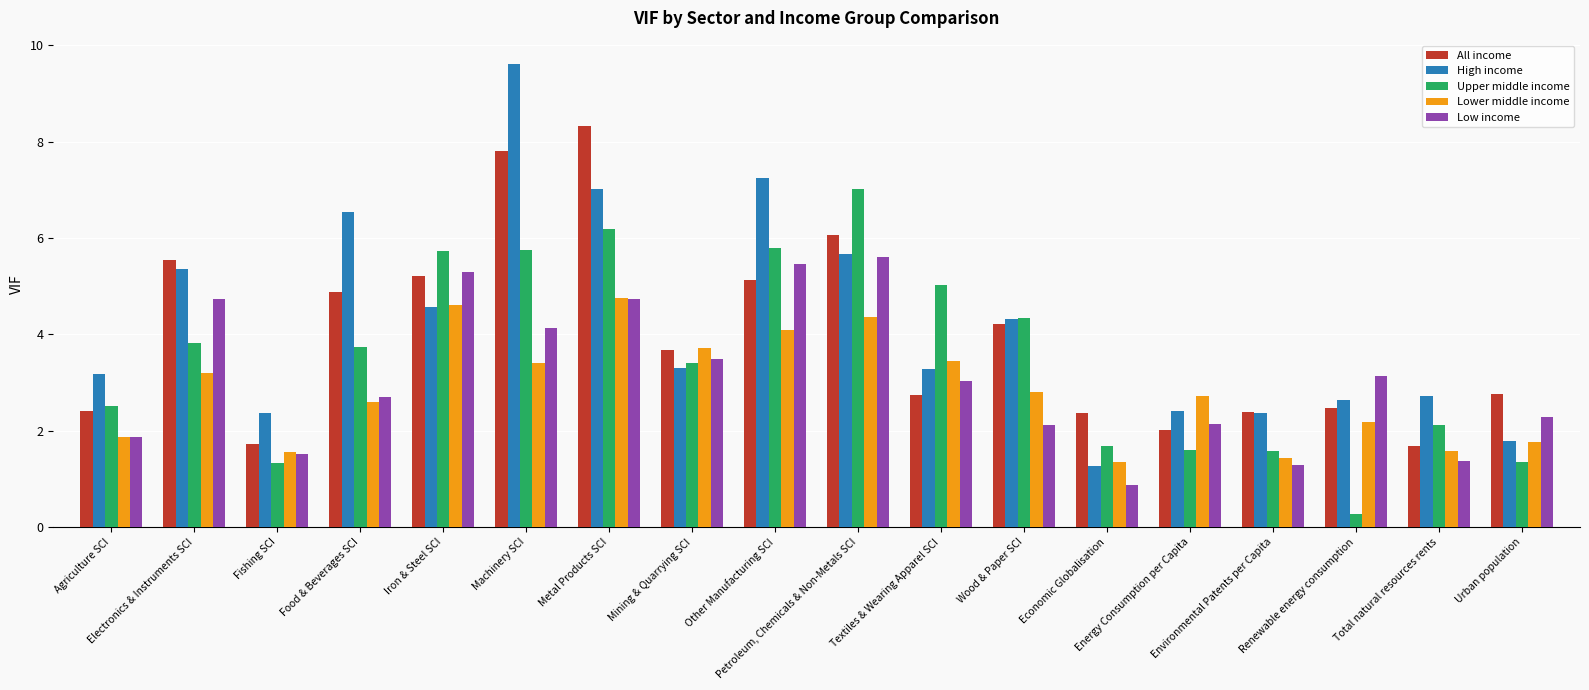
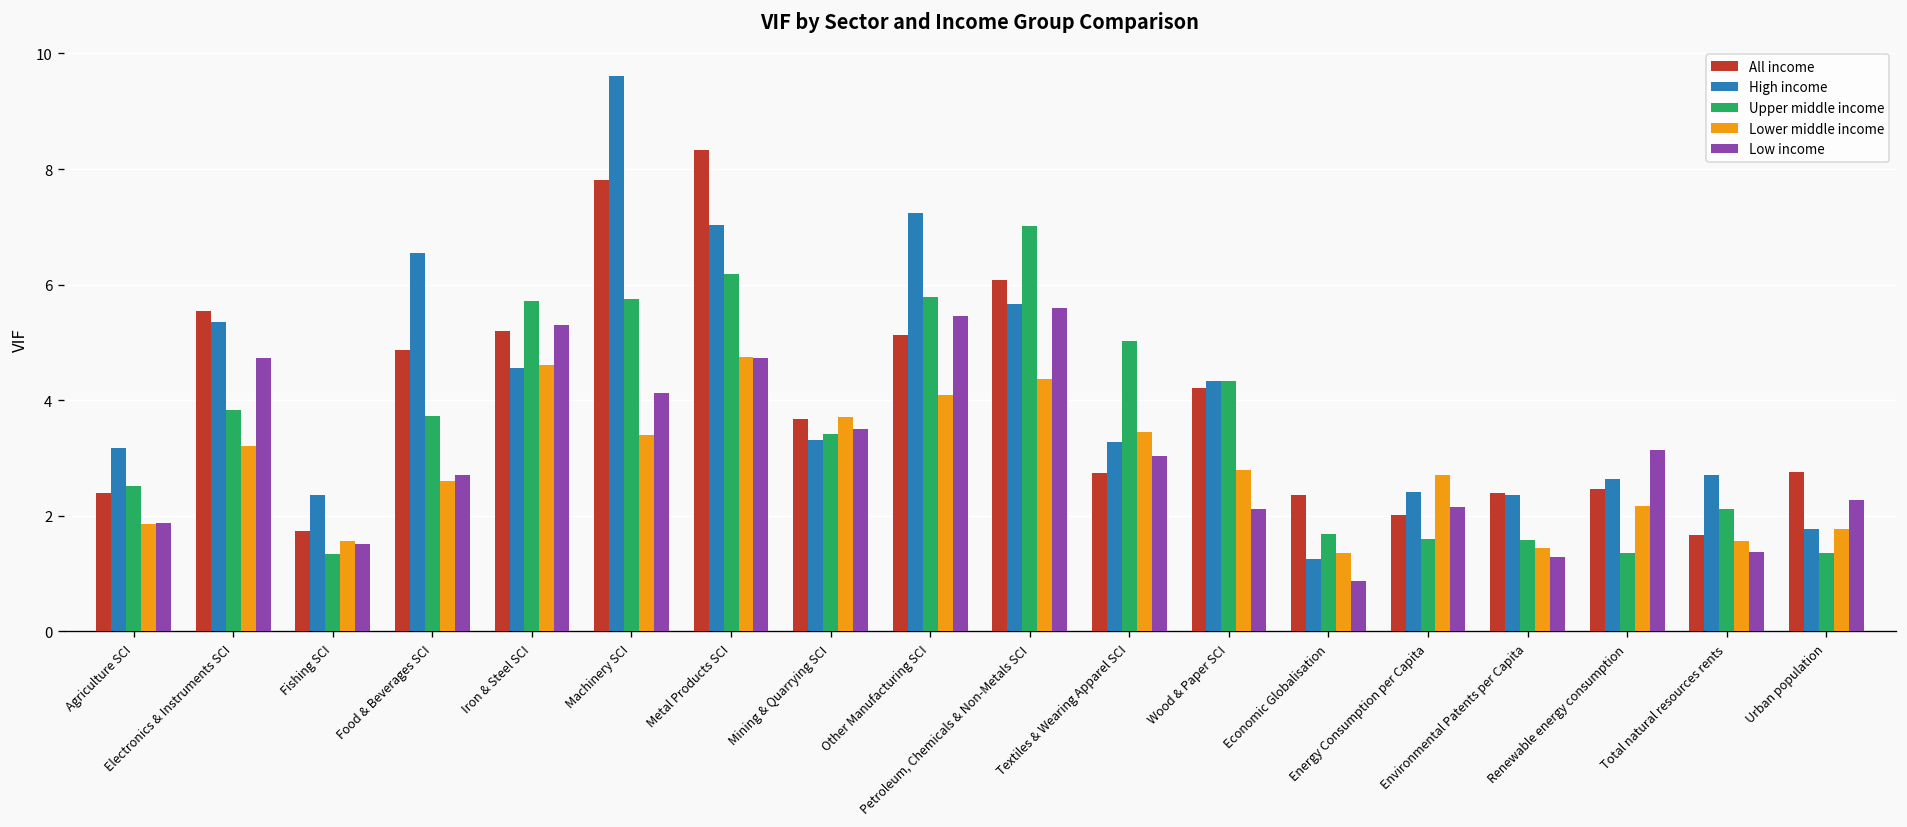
Upper middle income, Renewable energy consumption: 0.3 -> 1.4
